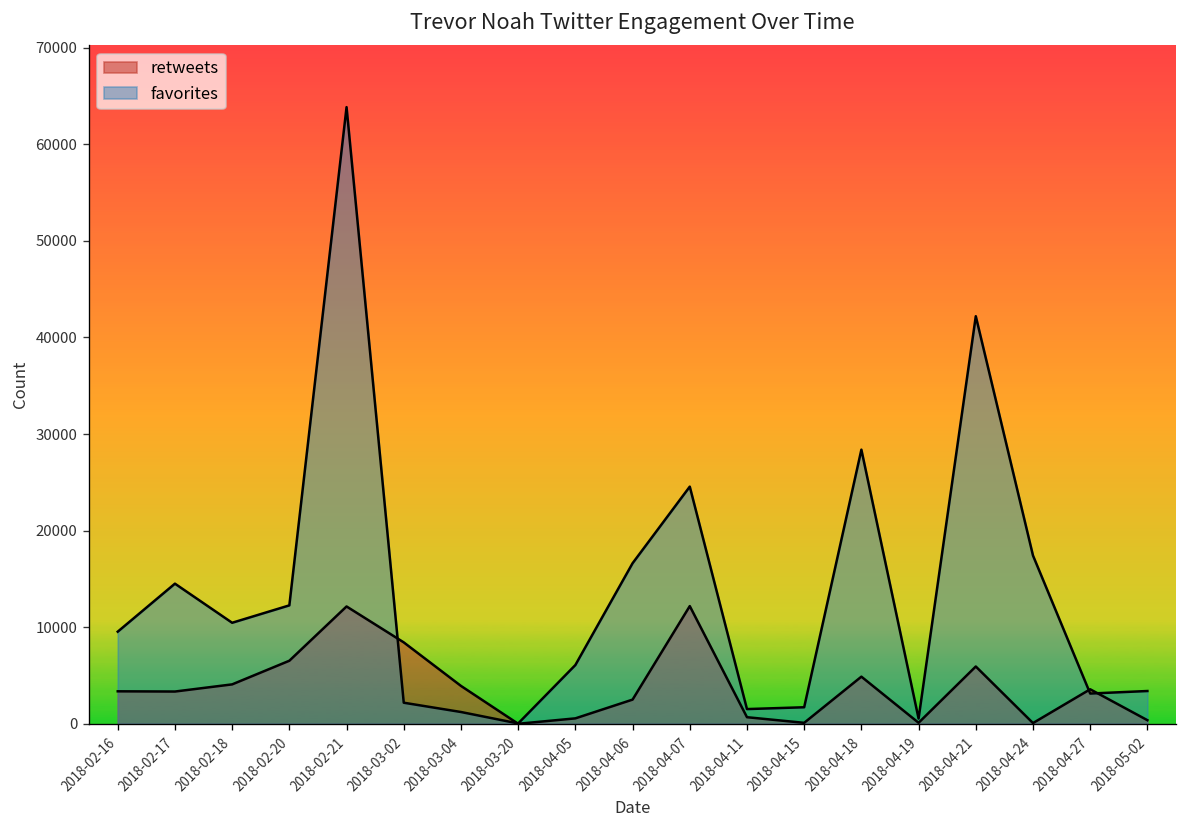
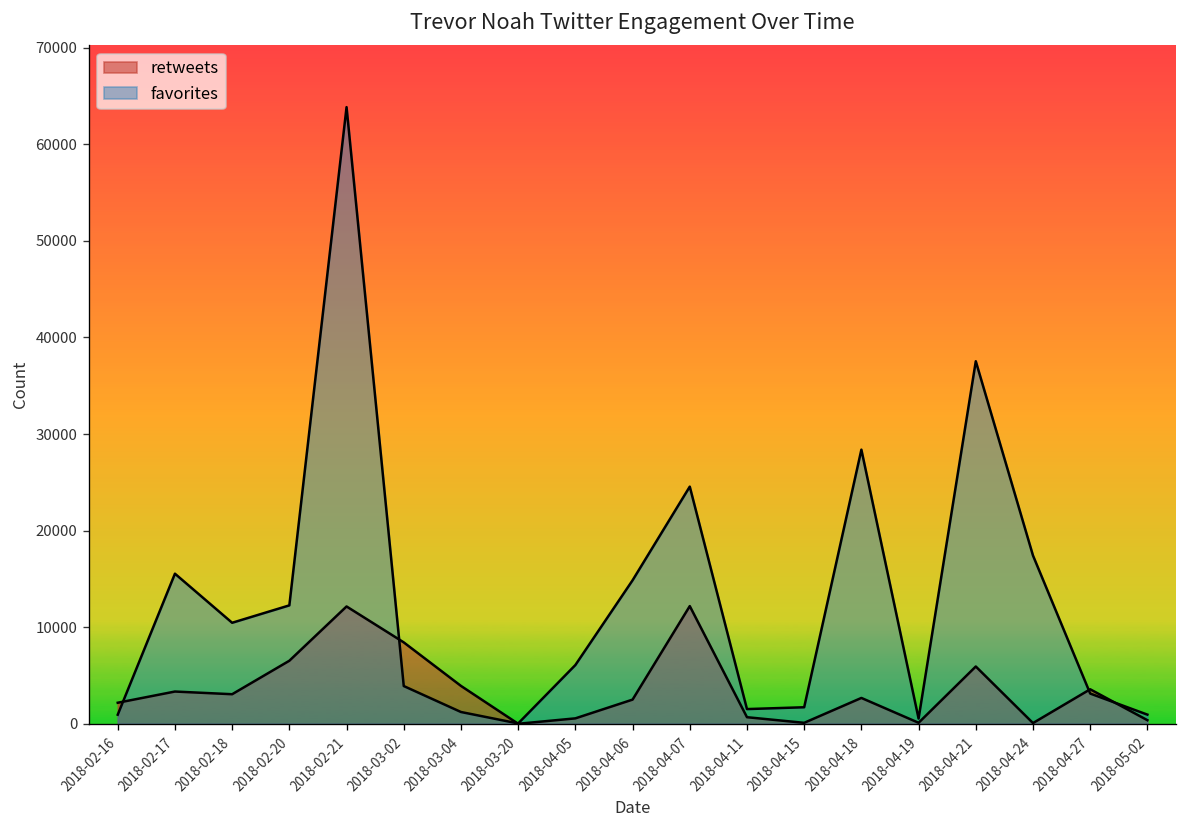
retweets, 2018-02-16: 3000 -> 2000
favorites, 2018-02-16: 10000 -> 1000
favorites, 2018-02-17: 15000 -> 16000
retweets, 2018-02-18: 4000 -> 3000
favorites, 2018-03-02: 2000 -> 4000
favorites, 2018-04-06: 17000 -> 15000
retweets, 2018-04-18: 5000 -> 3000
favorites, 2018-04-21: 42000 -> 38000
favorites, 2018-05-02: 3000 -> 1000
